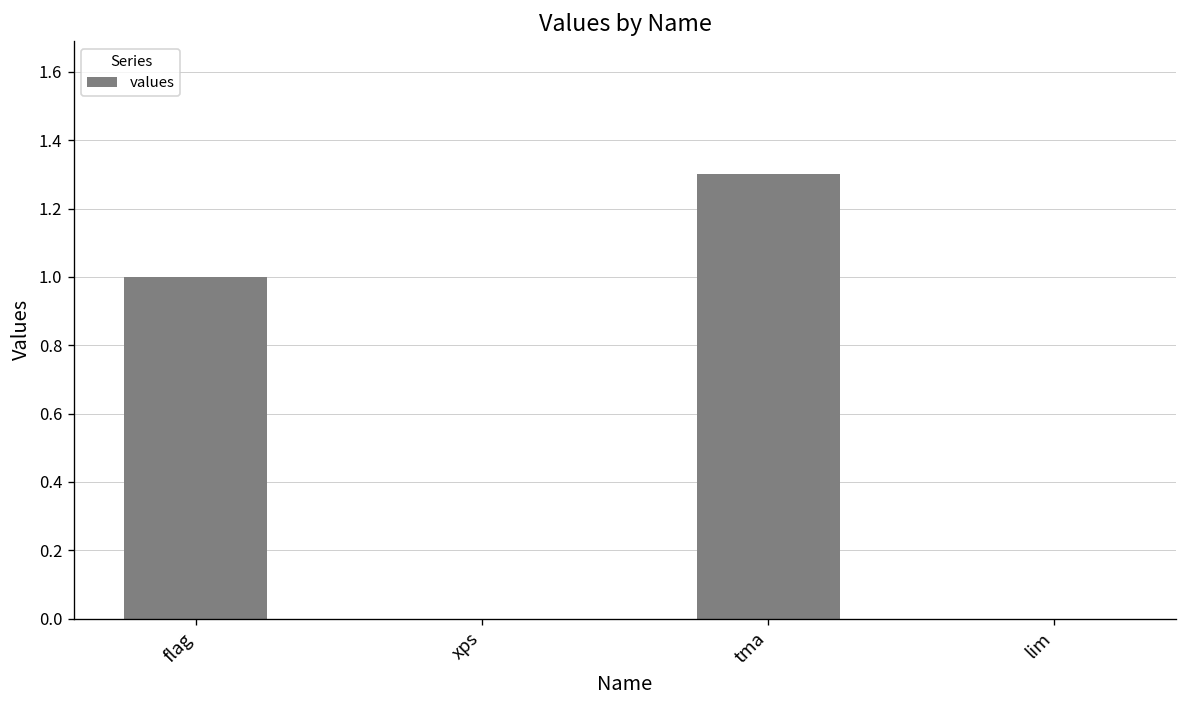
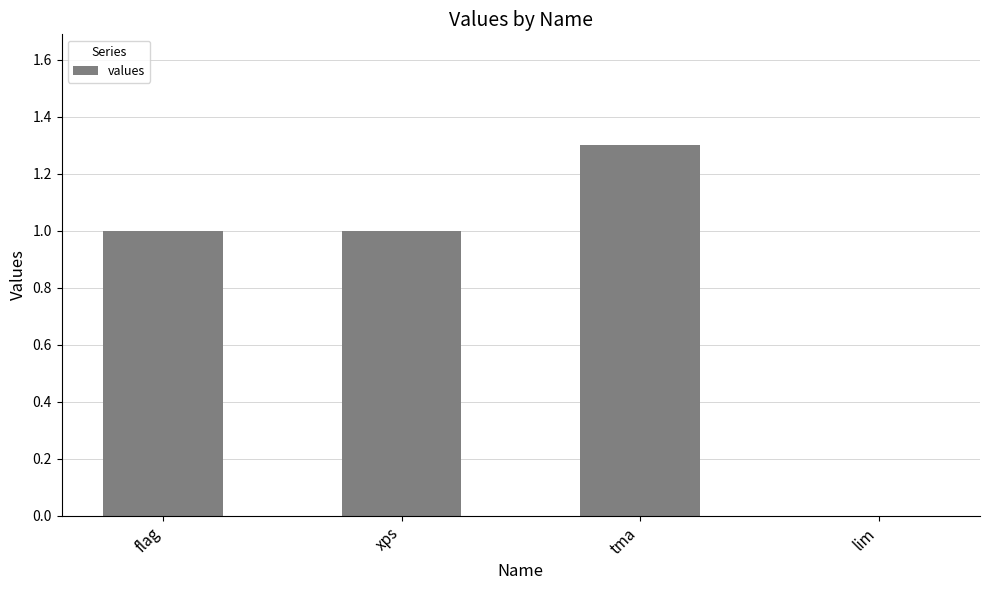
xps: 0 -> 1
